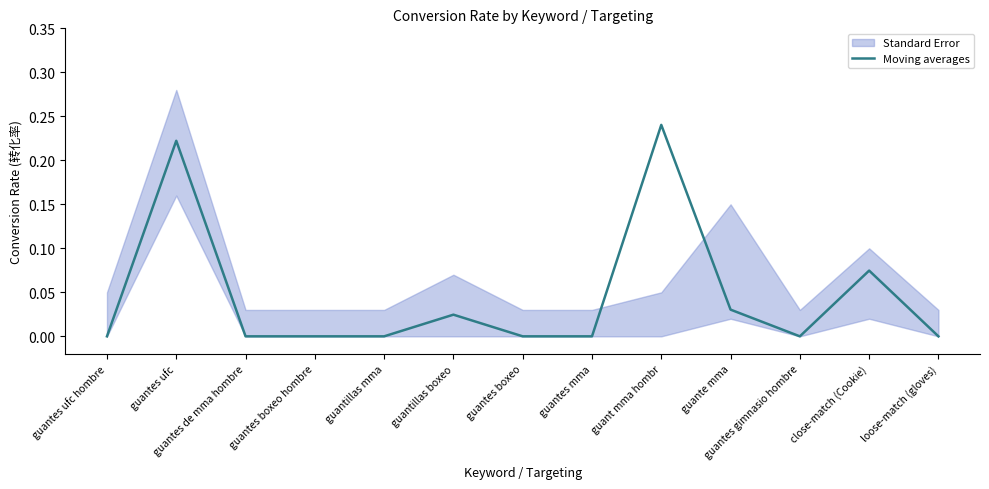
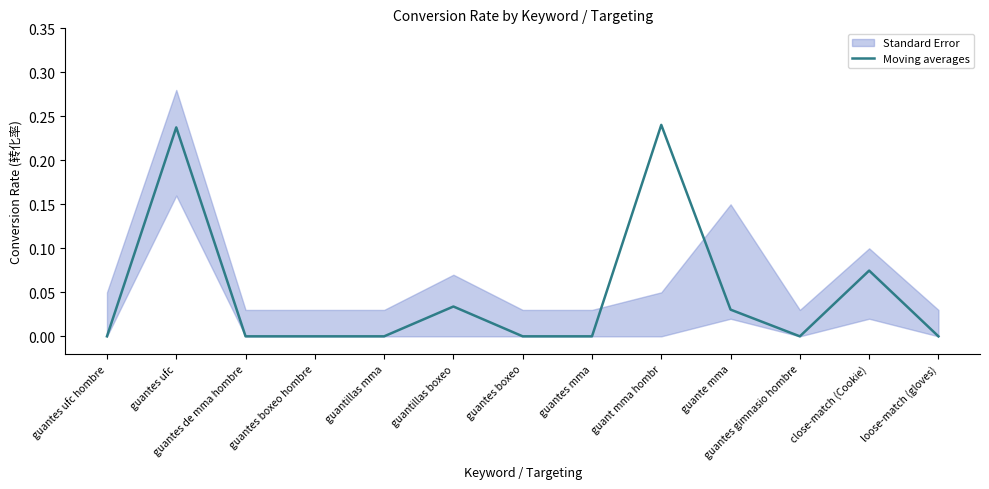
Moving averages, guantes ufc: 0.22 -> 0.24
Moving averages, guantillas boxeo: 0.02 -> 0.03
